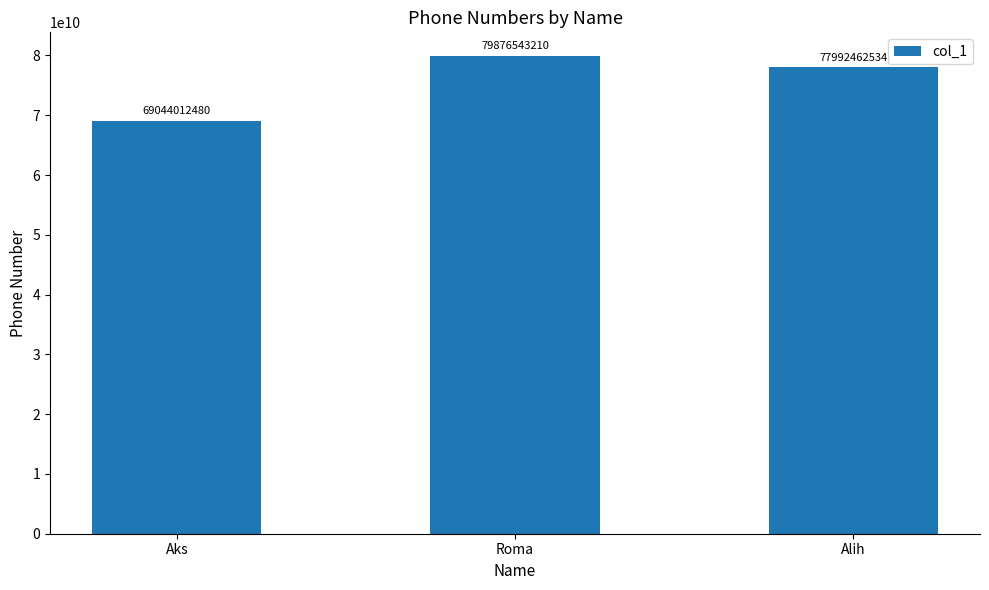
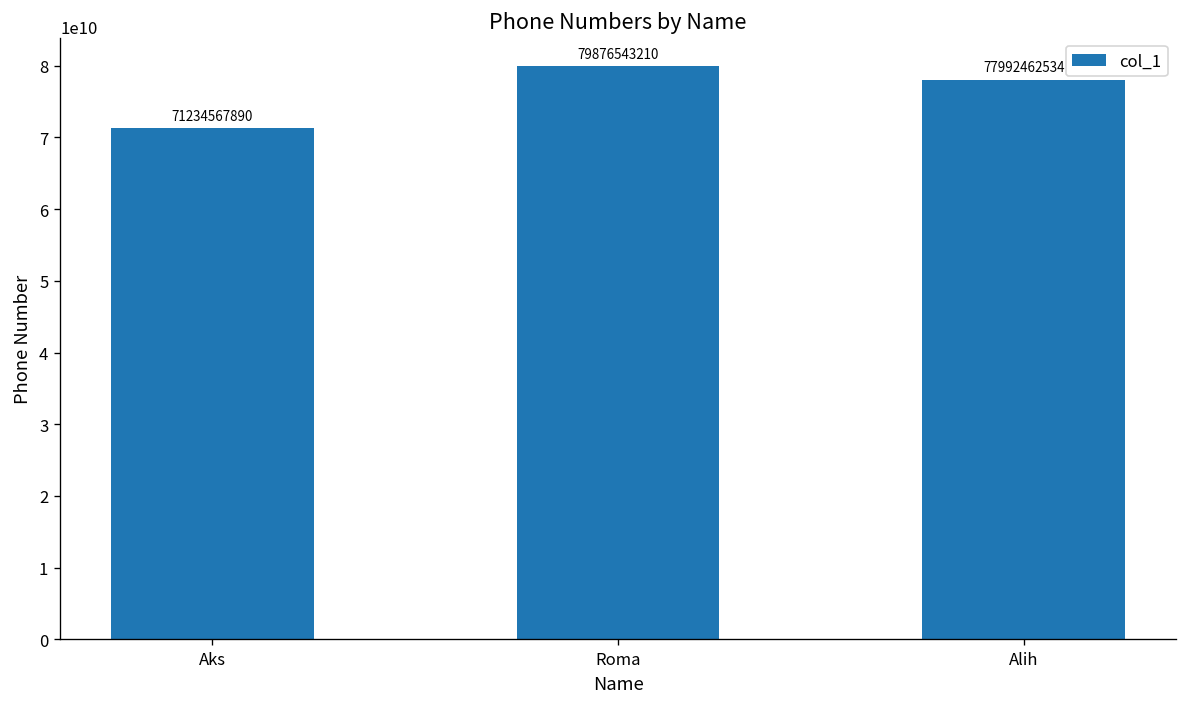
Aks: 69044012480 -> 71234567890
